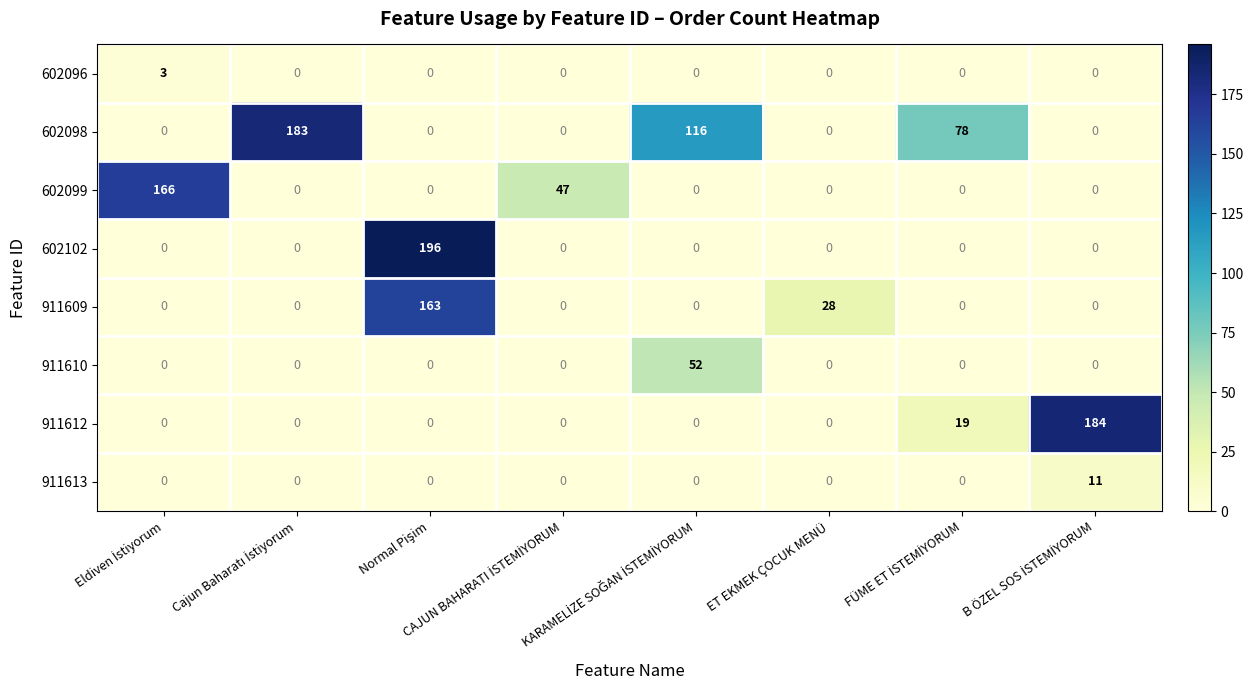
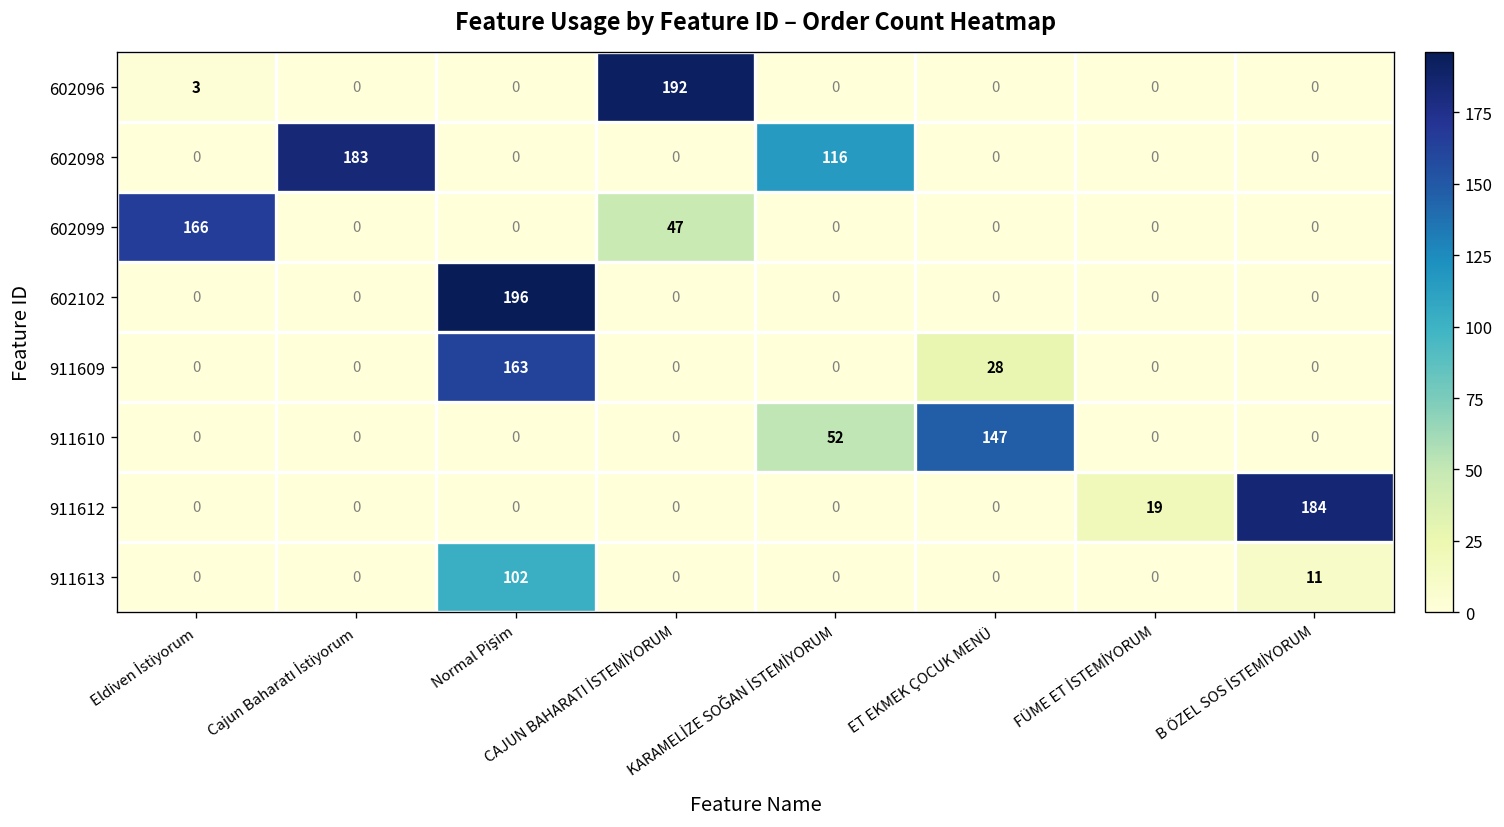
602096, CAJUN BAHARATI İSTEMİYORUM: 0 -> 192
602098, FÜME ET İSTEMİYORUM: 78 -> 0
911610, ET EKMEK ÇOCUK MENÜ: 0 -> 147
911613, Normal Pişim: 0 -> 102
